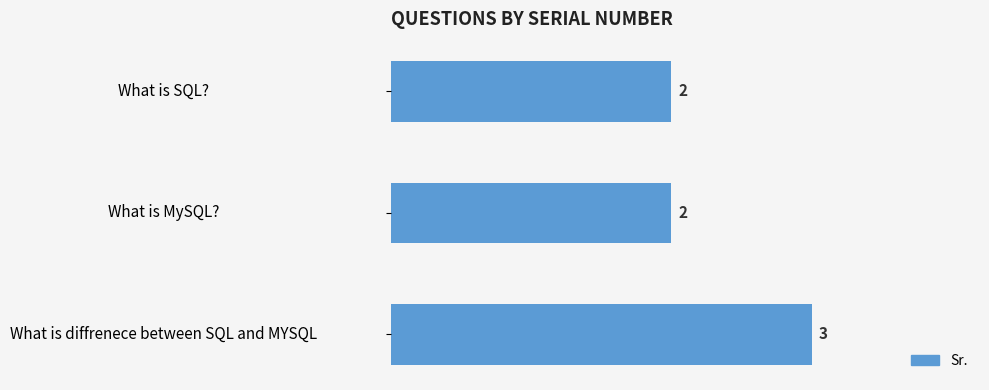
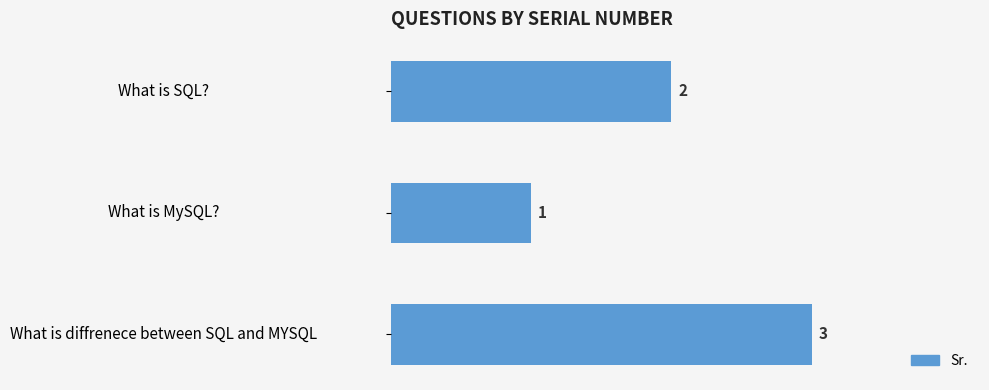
What is MySQL?: 2 -> 1
